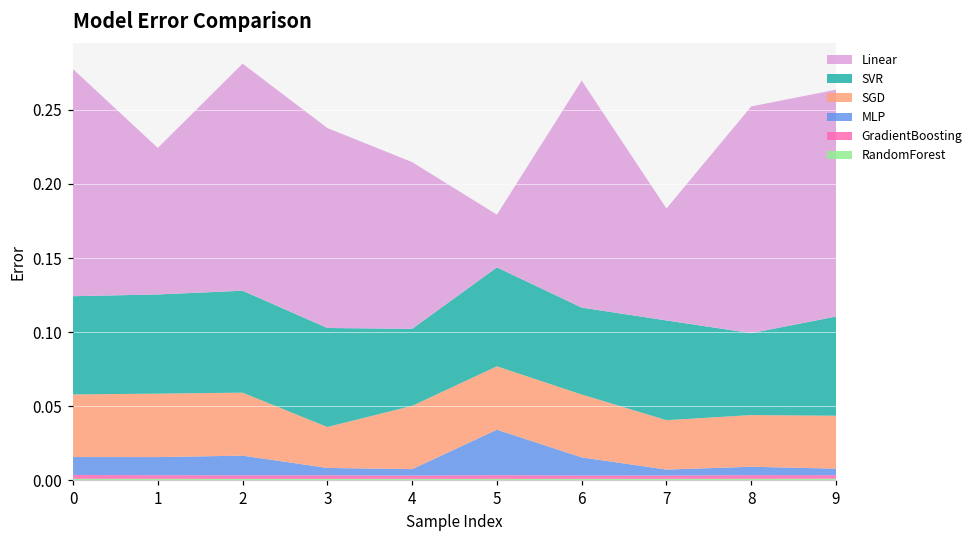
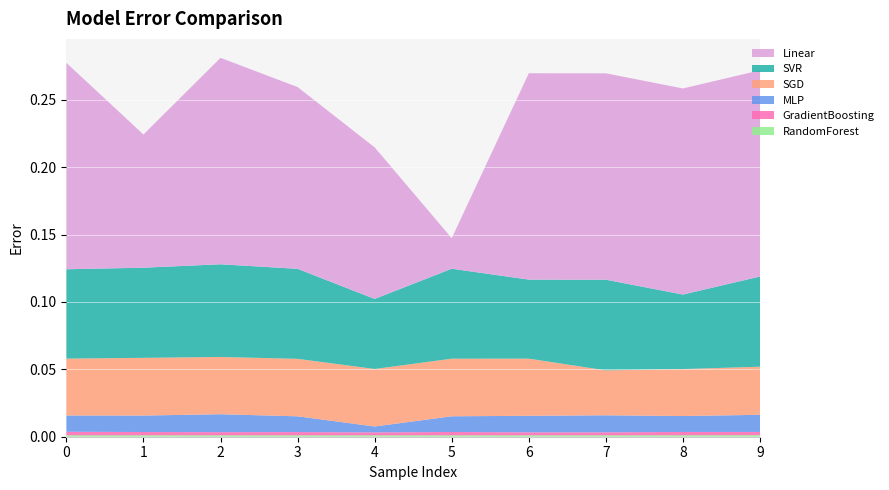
MLP, 3: 0.005 -> 0.012
SGD, 3: 0.028 -> 0.043
MLP, 5: 0.031 -> 0.012
Linear, 5: 0.036 -> 0.023
MLP, 7: 0.004 -> 0.013
Linear, 7: 0.076 -> 0.153
MLP, 8: 0.006 -> 0.012
MLP, 9: 0.004 -> 0.013
